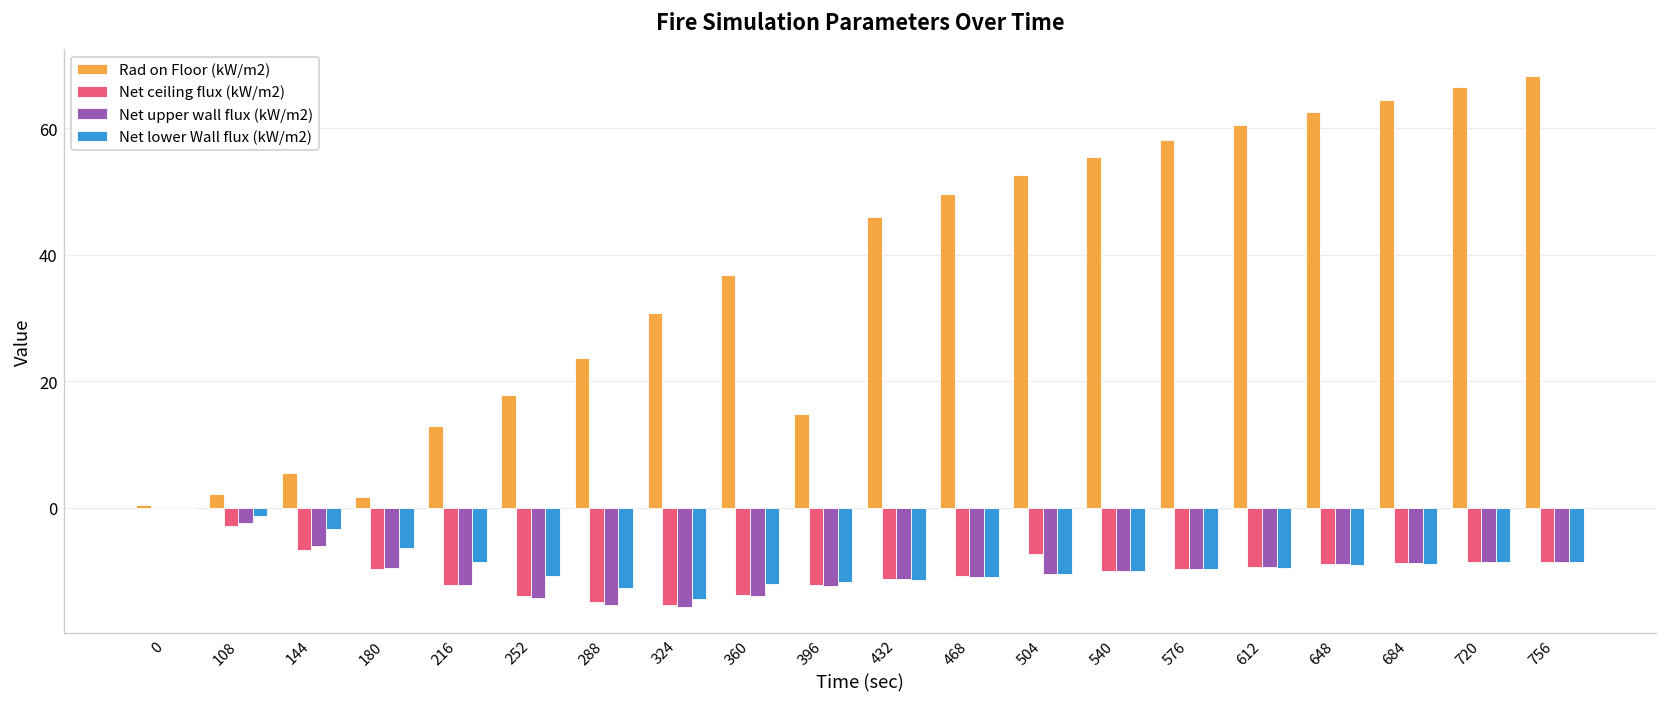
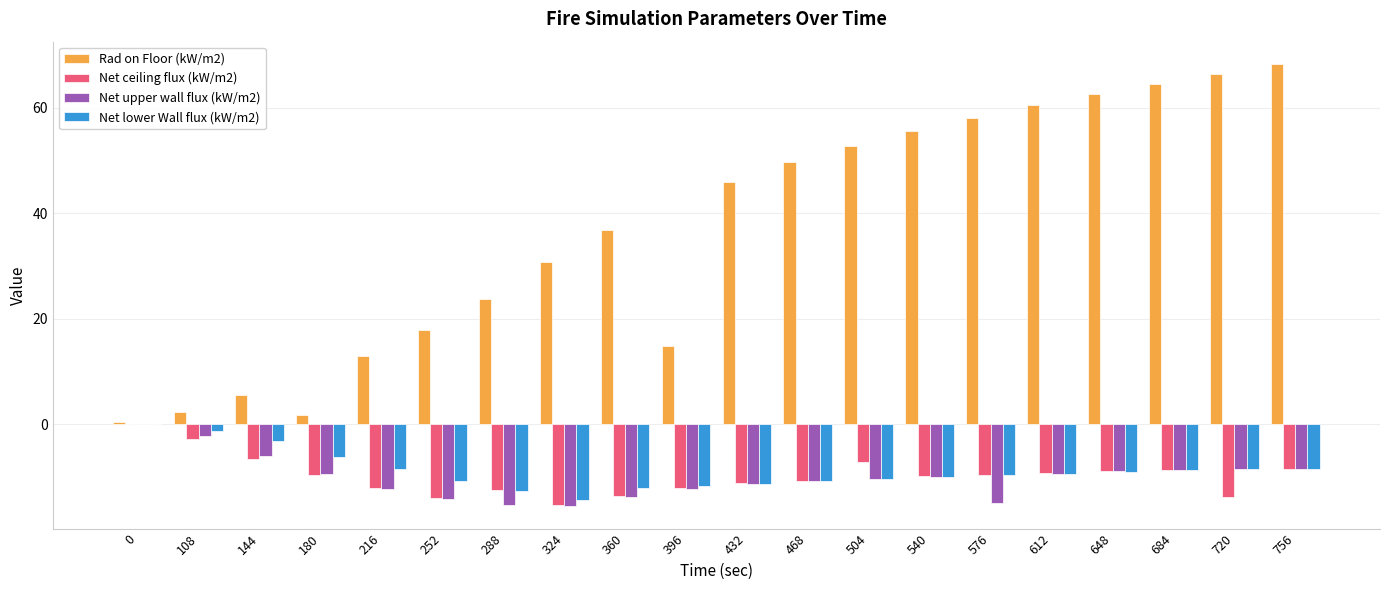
Net ceiling flux (kW/m2), 288: -15 -> -12
Net upper wall flux (kW/m2), 576: -10 -> -15
Net ceiling flux (kW/m2), 720: -9 -> -14
